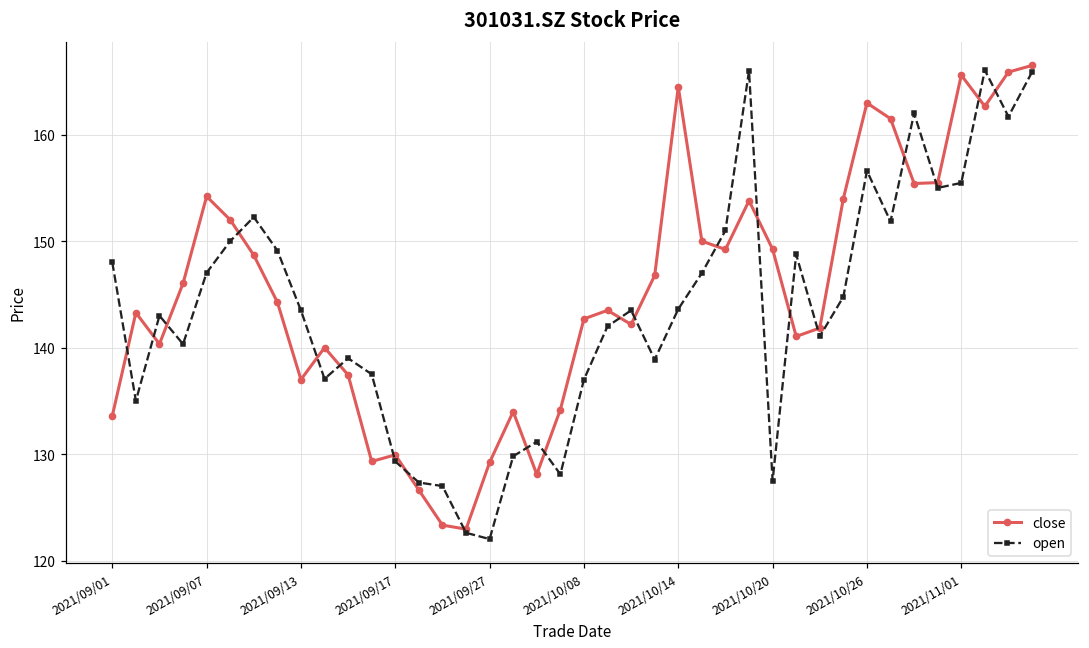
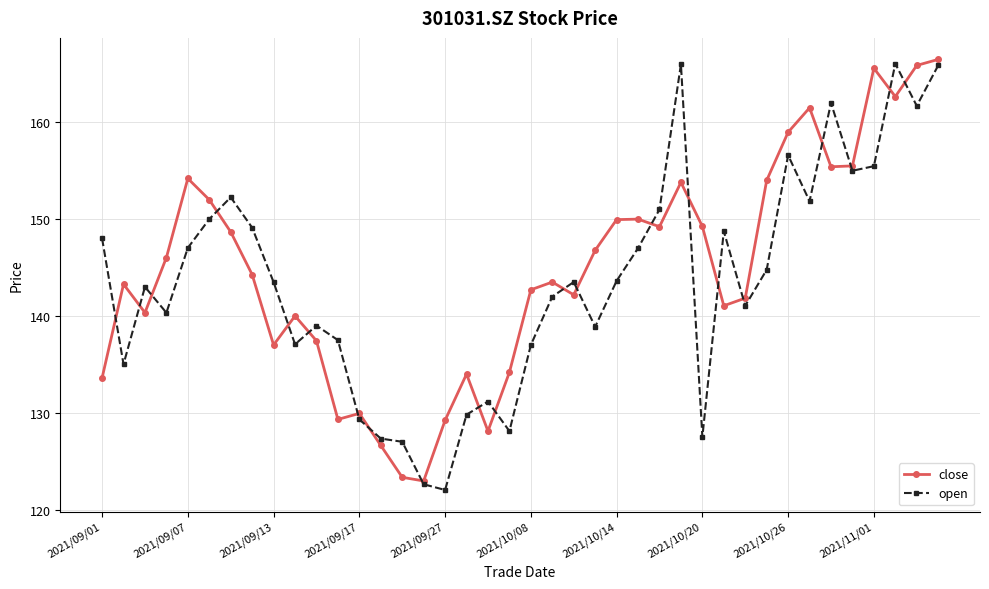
close, 2021/10/14: 164 -> 150
close, 2021/10/26: 163 -> 159
